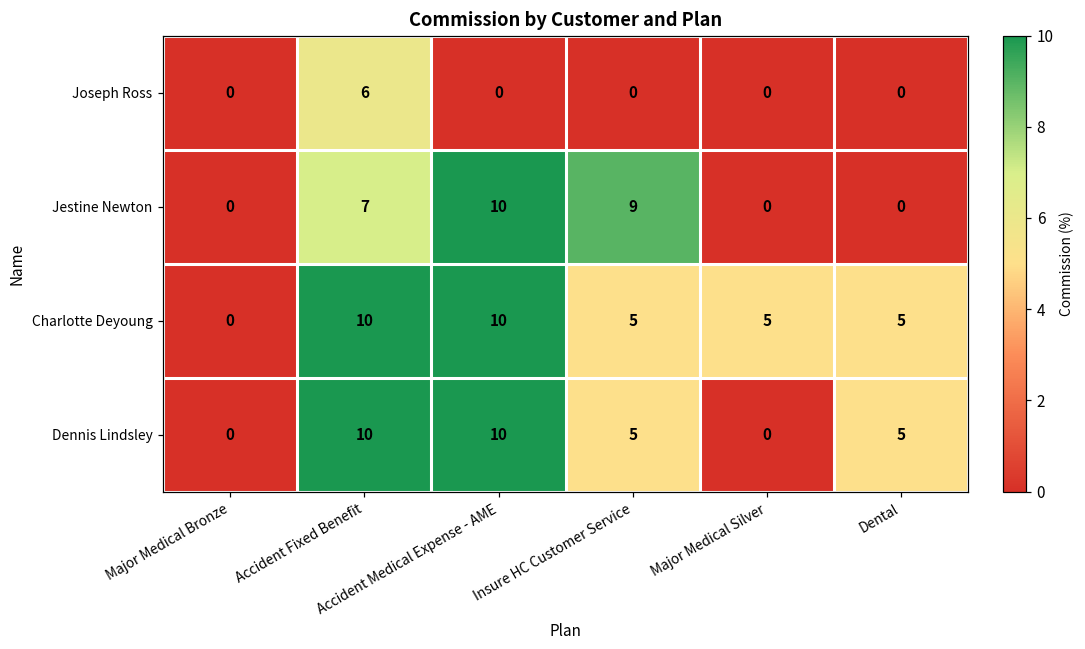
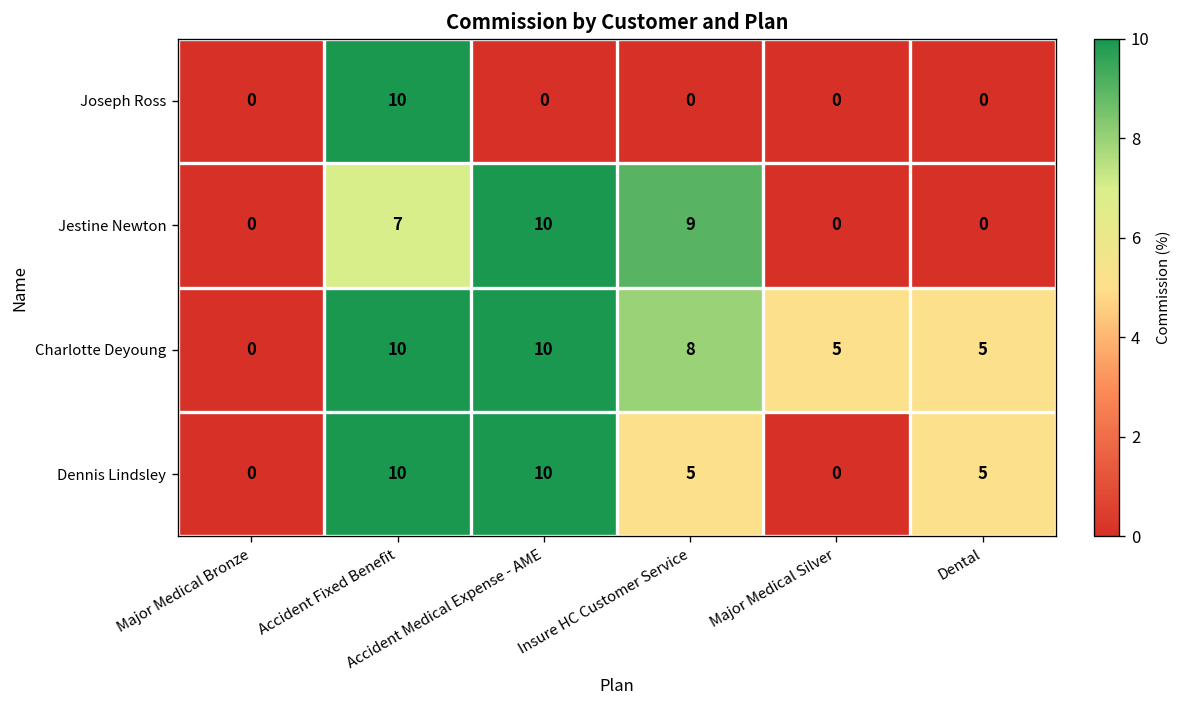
Joseph Ross, Accident Fixed Benefit: 6 -> 10
Charlotte Deyoung, Insure HC Customer Service: 5 -> 8
